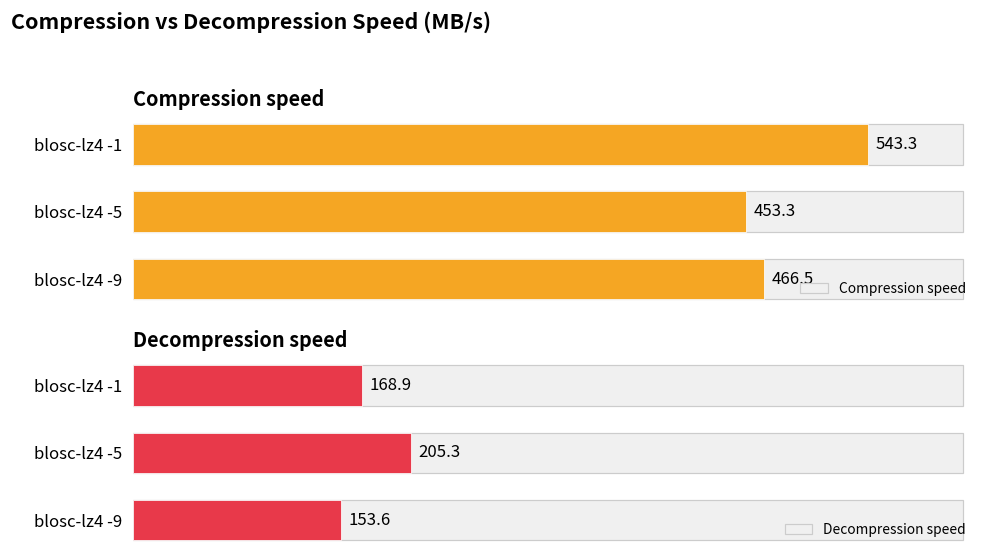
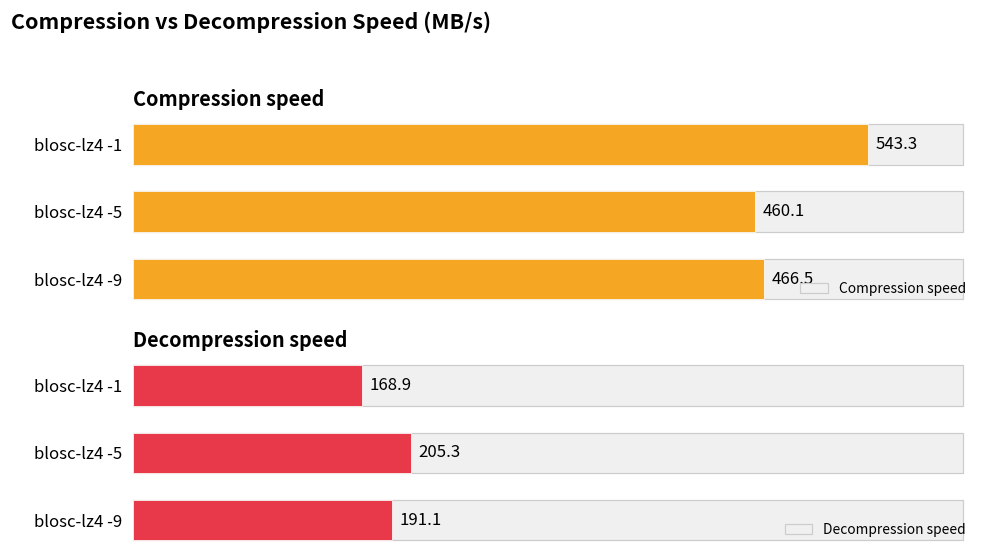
Compression speed, blosc-lz4 -5: 453.3 -> 460.1
Decompression speed, blosc-lz4 -9: 153.6 -> 191.1
